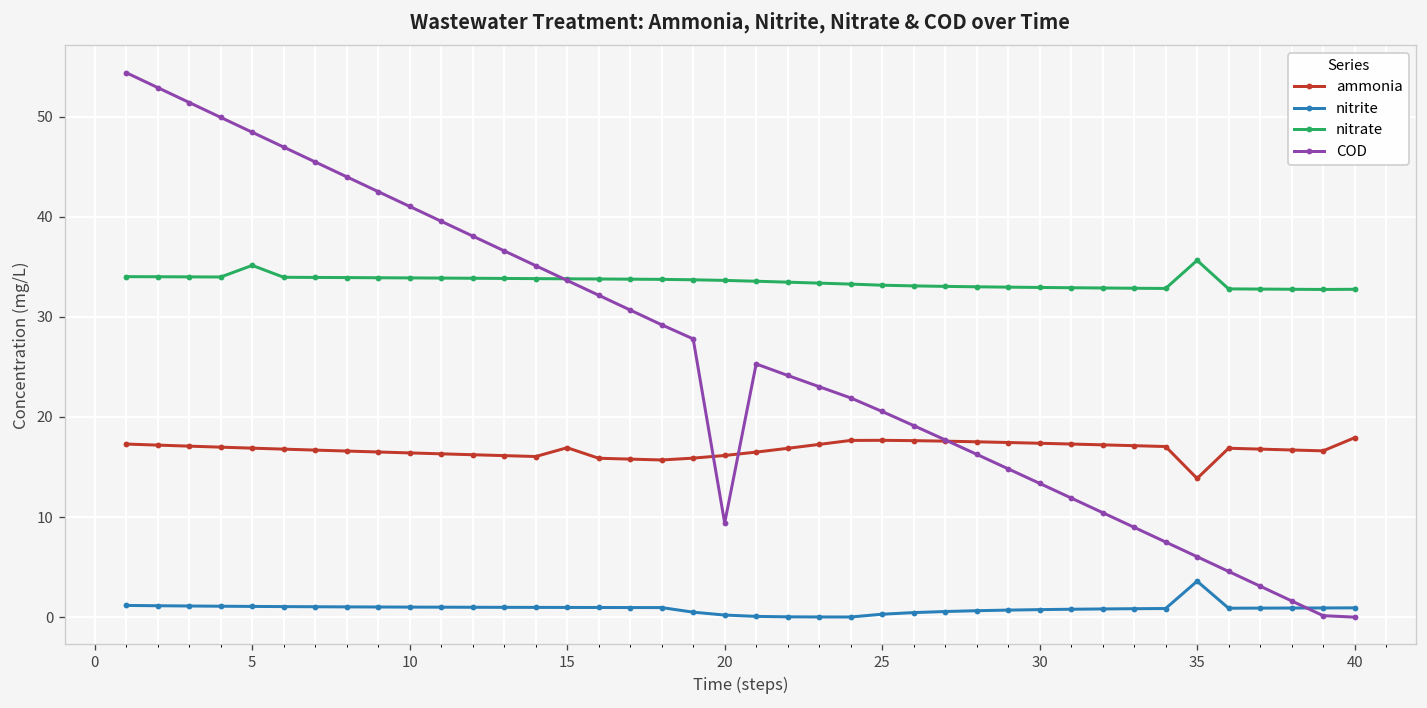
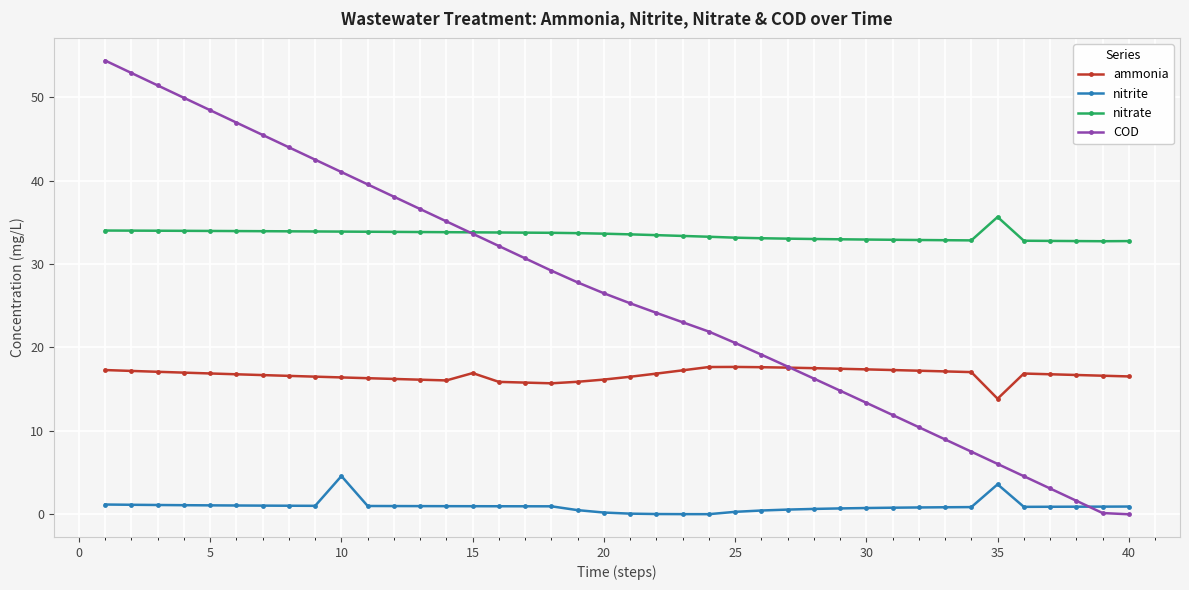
nitrate, 5: 35 -> 34
nitrite, 10: 1 -> 5
COD, 20: 9 -> 26
ammonia, 40: 18 -> 17
